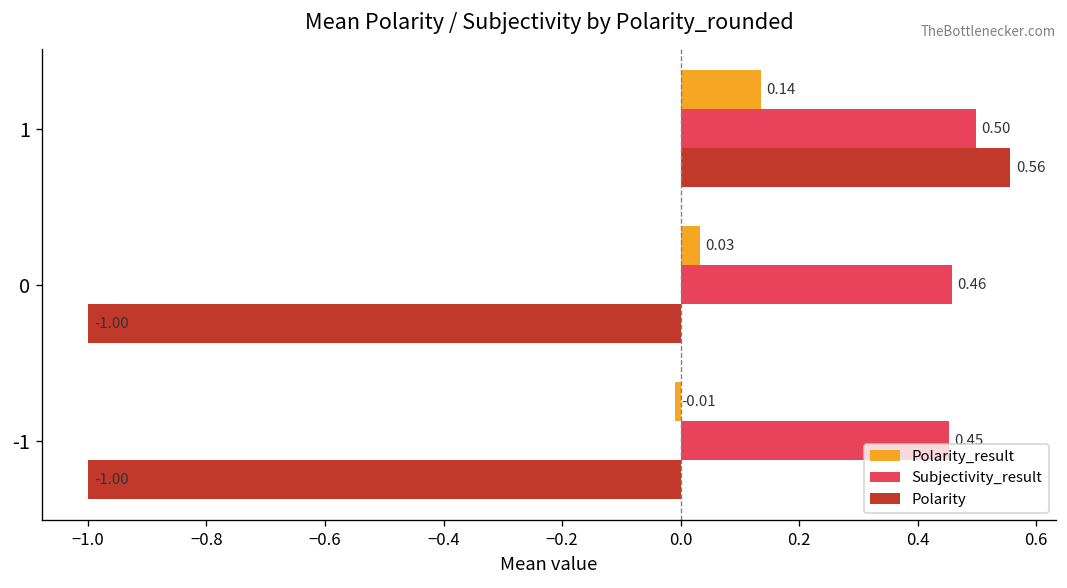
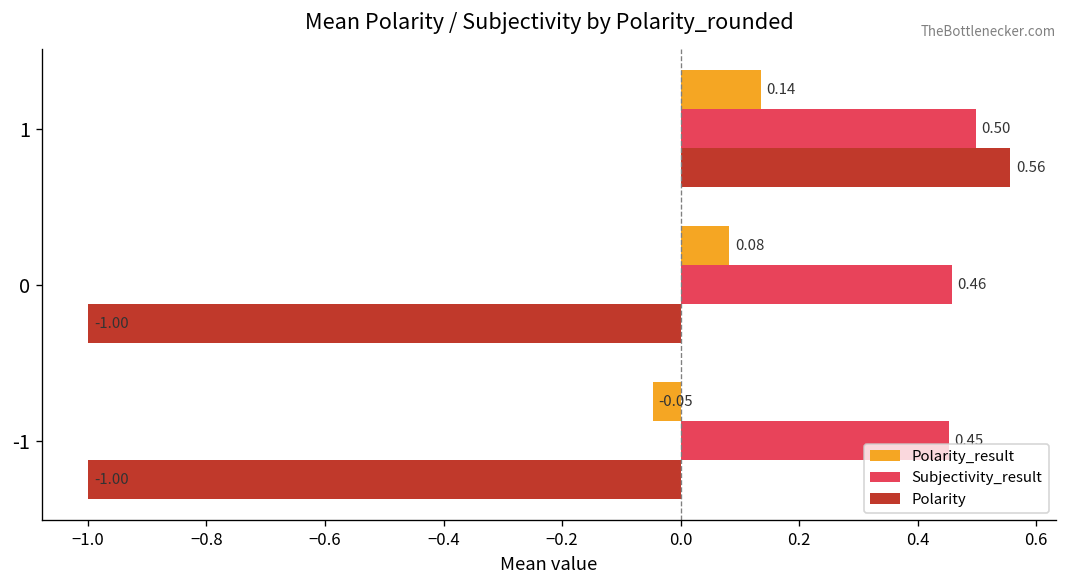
Polarity_result, 0: 0.03 -> 0.08
Polarity_result, -1: -0.01 -> -0.05
